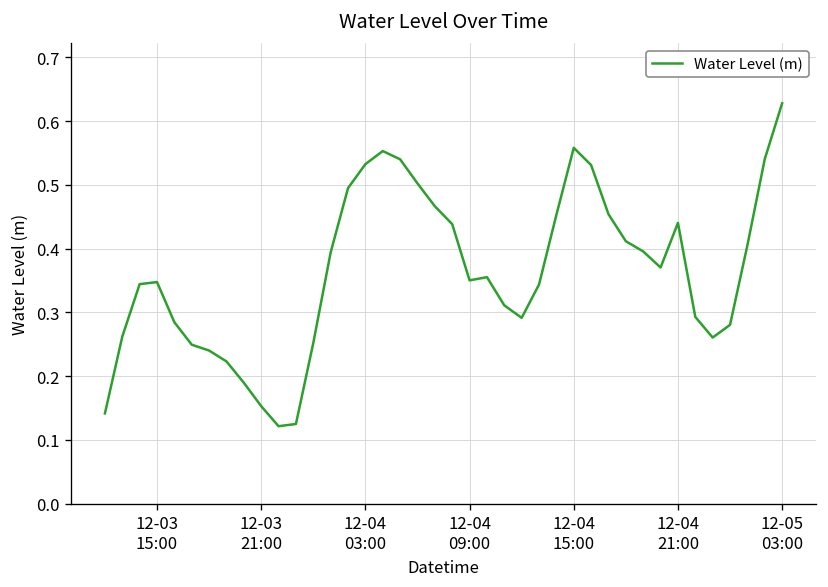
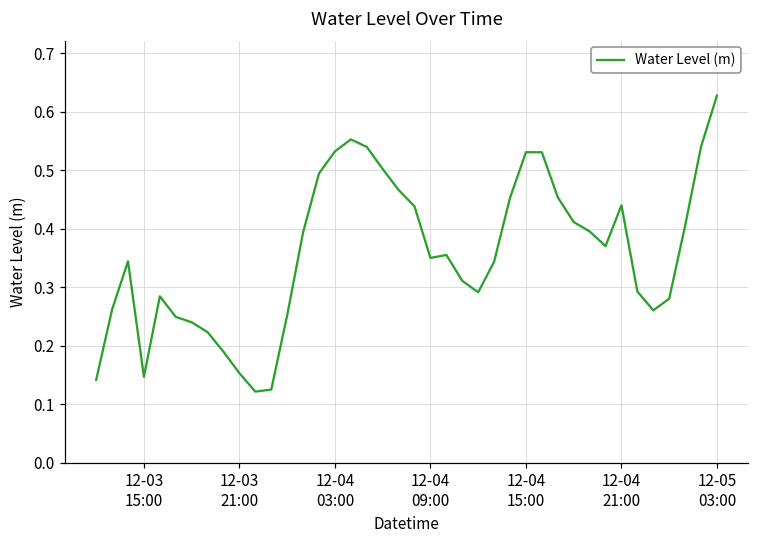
12-03 15:00: 0.35 -> 0.15
12-04 15:00: 0.56 -> 0.53
